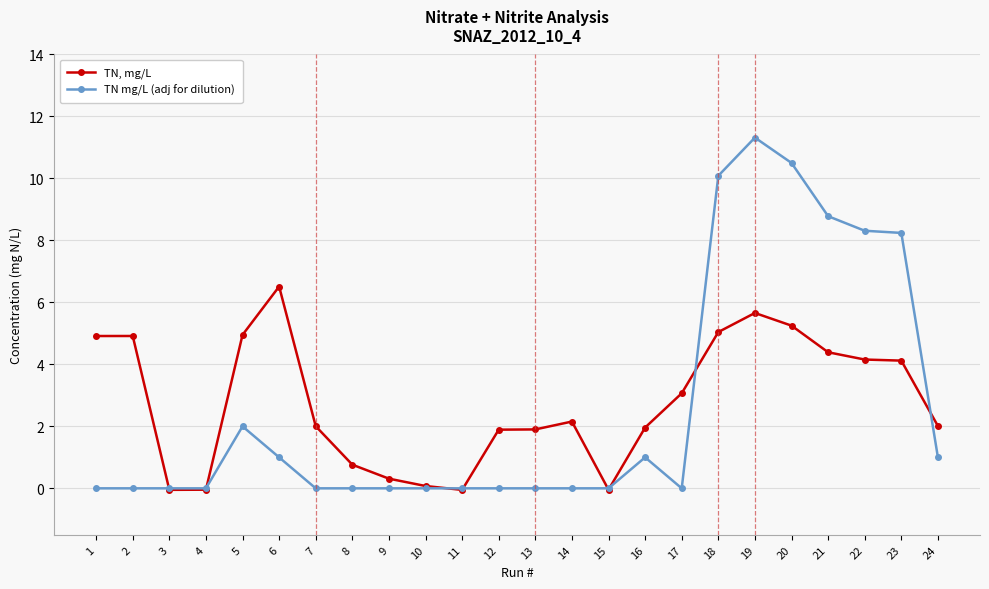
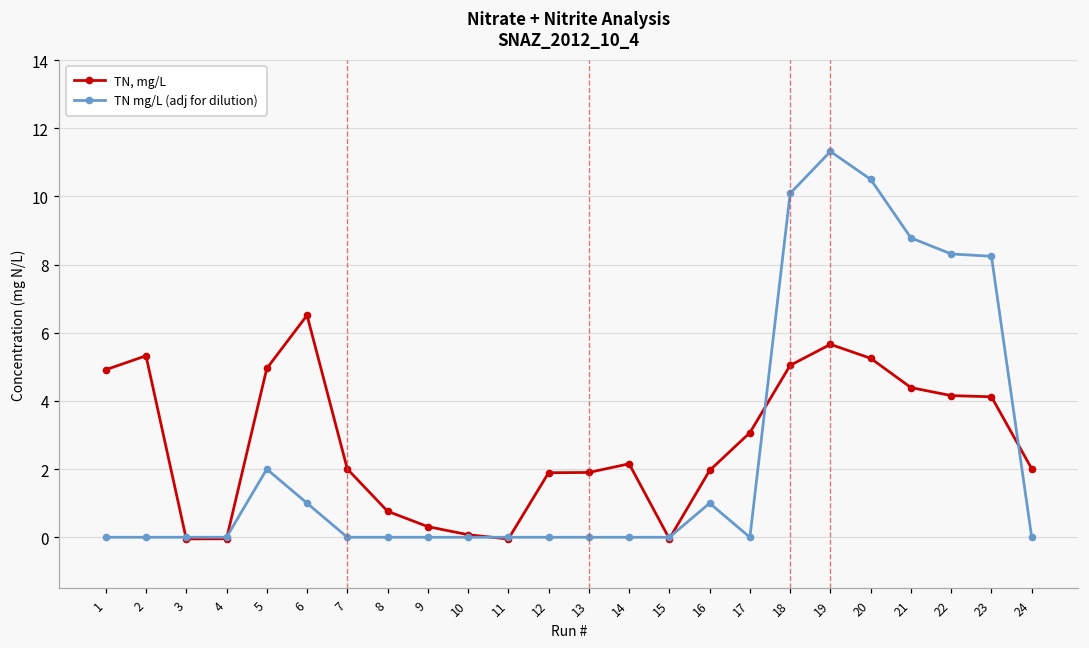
TN, mg/L, 2: 4.9 -> 5.3
TN mg/L (adj for dilution), 24: 1 -> 0
